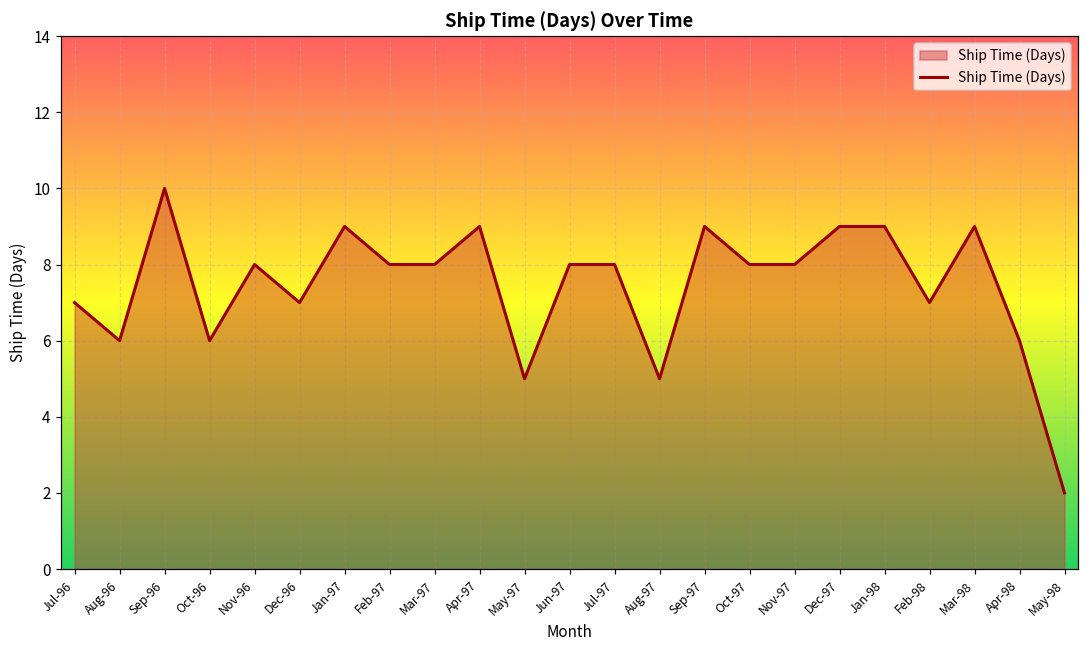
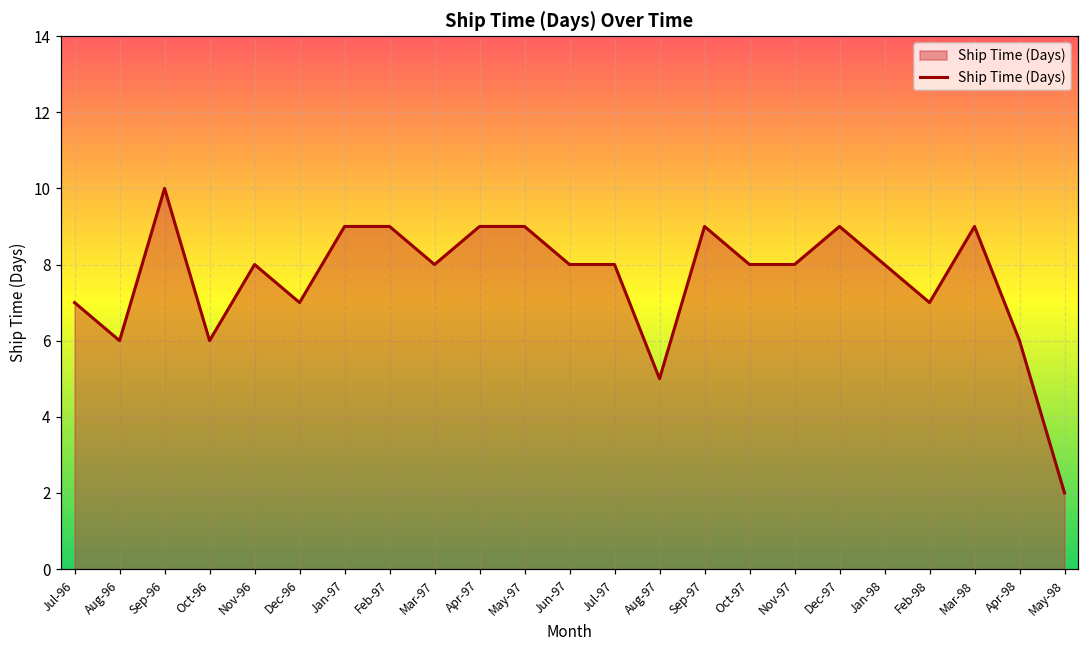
Feb-97: 8 -> 9
May-97: 5 -> 9
Jan-98: 9 -> 8
